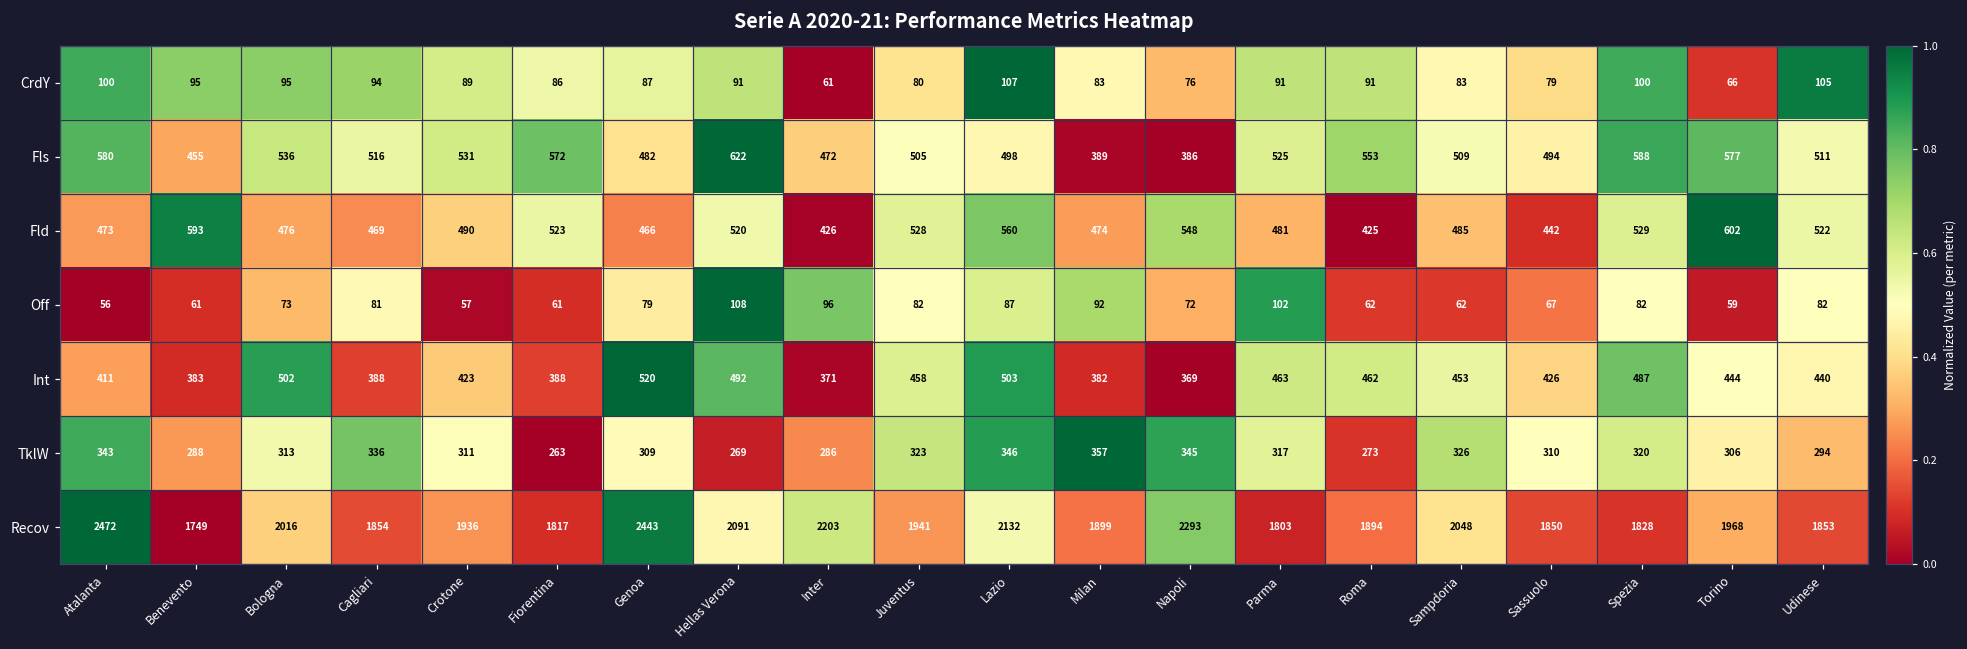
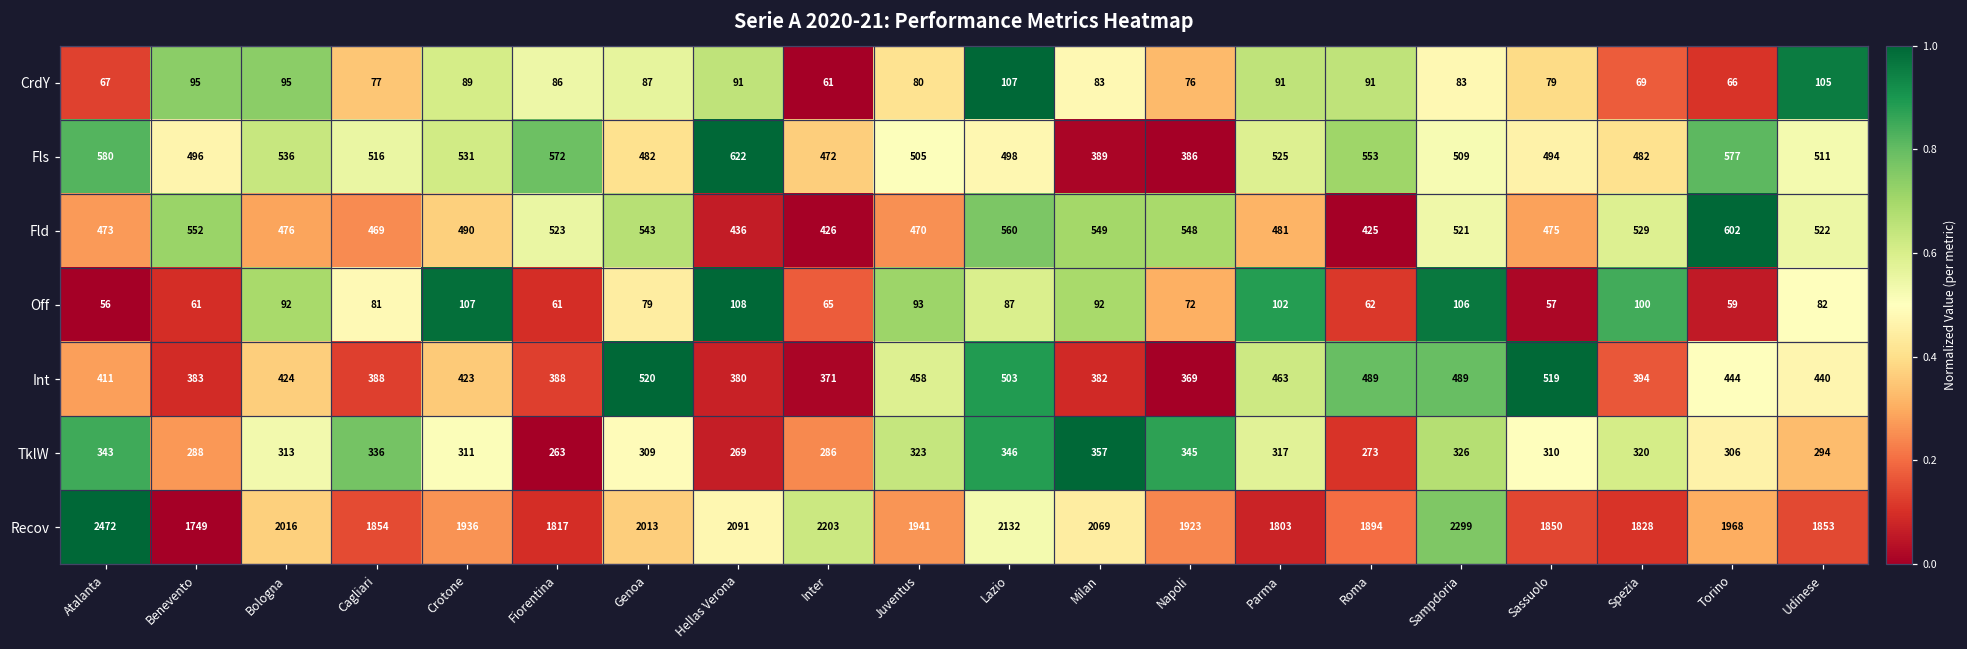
CrdY, Atalanta: 100 -> 67
CrdY, Cagliari: 94 -> 77
CrdY, Spezia: 100 -> 69
Fls, Benevento: 455 -> 496
Fls, Spezia: 588 -> 482
Fld, Benevento: 593 -> 552
Fld, Genoa: 466 -> 543
Fld, Hellas Verona: 520 -> 436
Fld, Juventus: 528 -> 470
Fld, Milan: 474 -> 549
Fld, Sampdoria: 485 -> 521
Fld, Sassuolo: 442 -> 475
Off, Bologna: 73 -> 92
Off, Crotone: 57 -> 107
Off, Inter: 96 -> 65
Off, Juventus: 82 -> 93
Off, Sampdoria: 62 -> 106
Off, Sassuolo: 67 -> 57
Off, Spezia: 82 -> 100
Int, Bologna: 502 -> 424
Int, Hellas Verona: 492 -> 380
Int, Roma: 462 -> 489
Int, Sampdoria: 453 -> 489
Int, Sassuolo: 426 -> 519
Int, Spezia: 487 -> 394
Recov, Genoa: 2443 -> 2013
Recov, Milan: 1899 -> 2069
Recov, Napoli: 2293 -> 1923
Recov, Sampdoria: 2048 -> 2299
